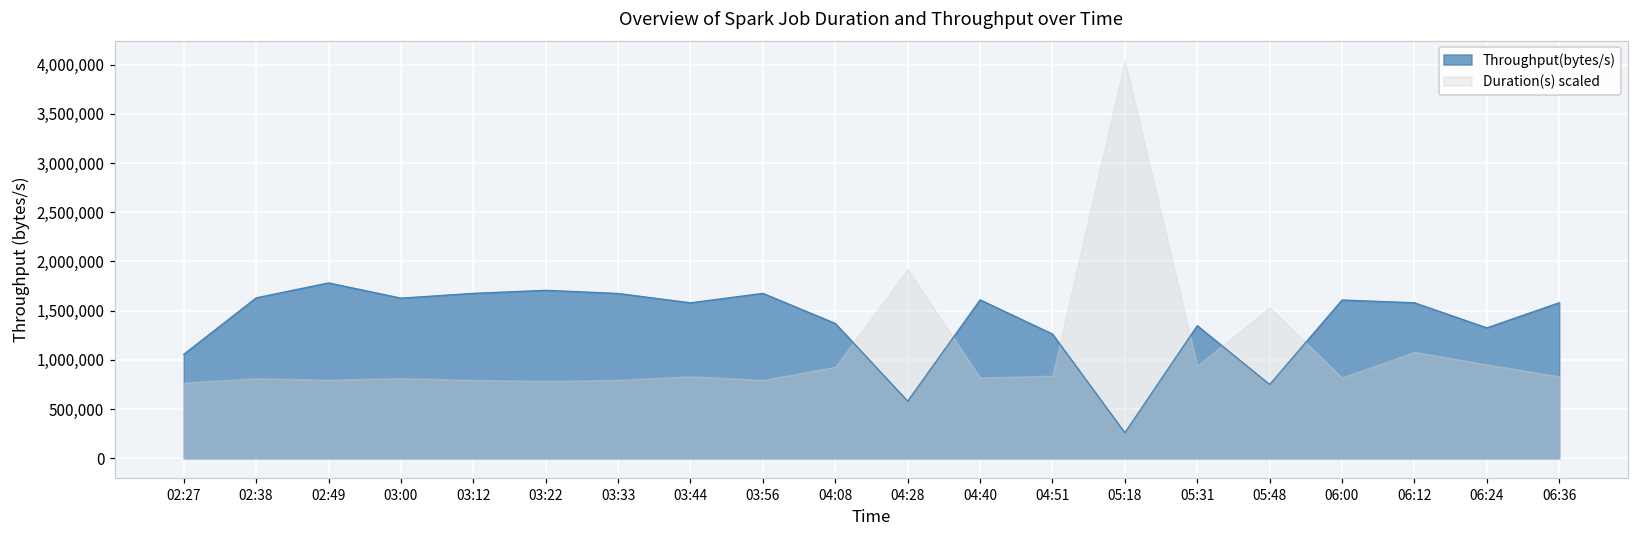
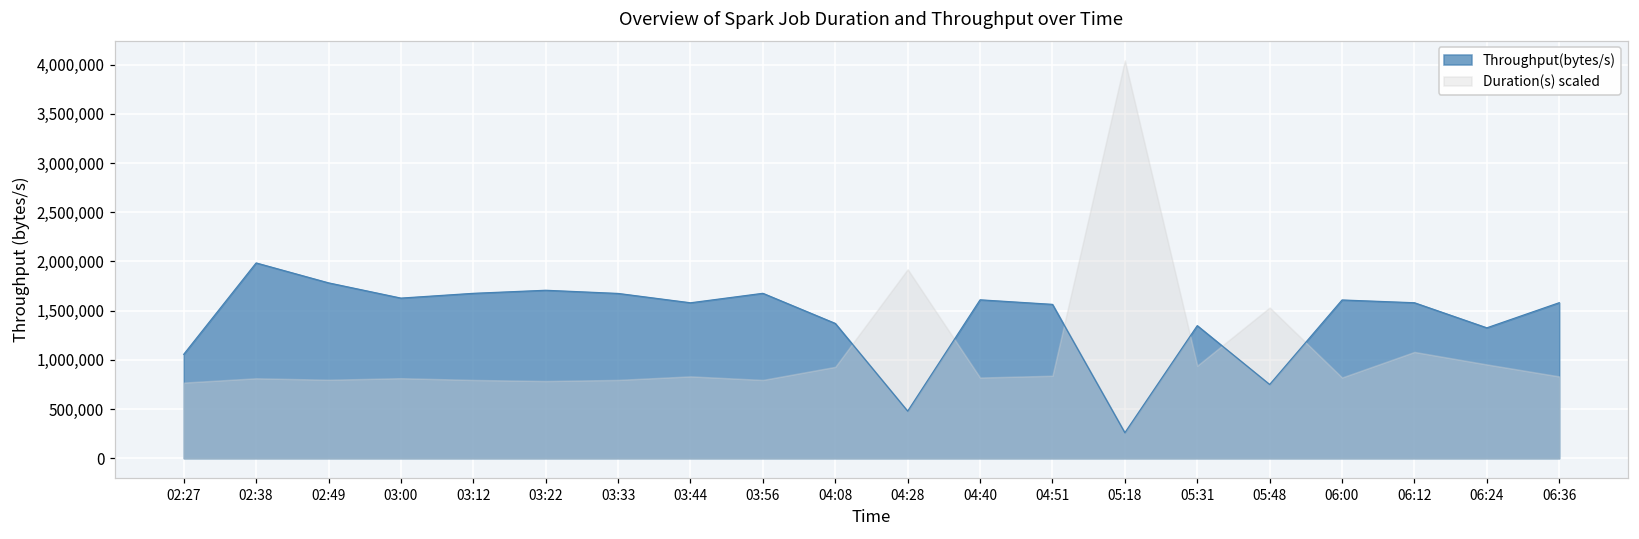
Throughput(bytes/s), 02:38: 1,600,000 -> 2,000,000
Throughput(bytes/s), 04:28: 600,000 -> 500,000
Throughput(bytes/s), 04:51: 1,300,000 -> 1,600,000
